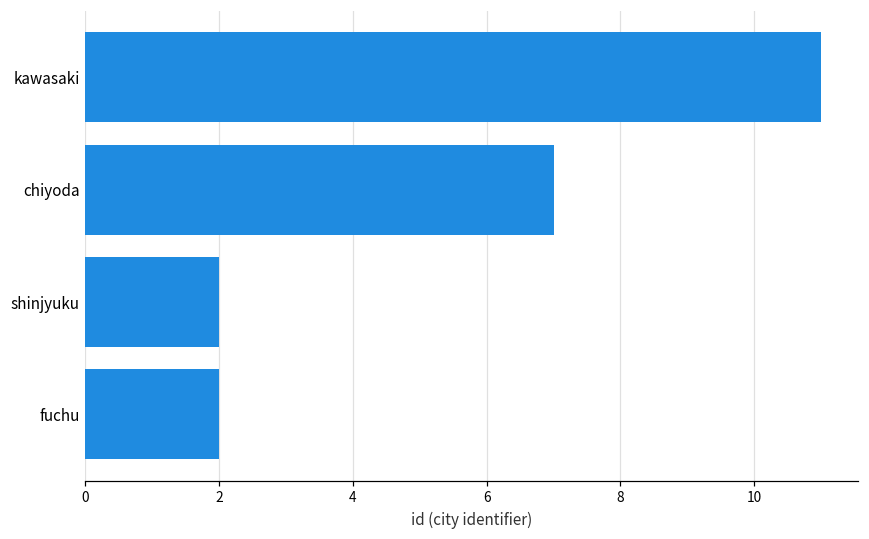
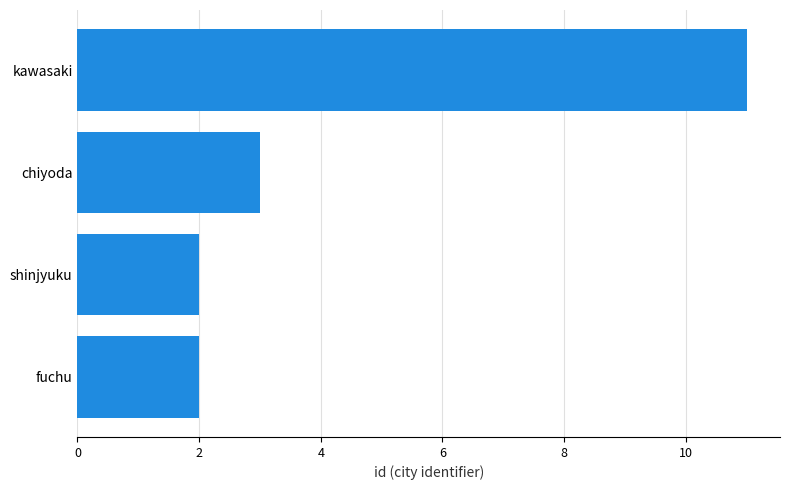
chiyoda: 7 -> 3
